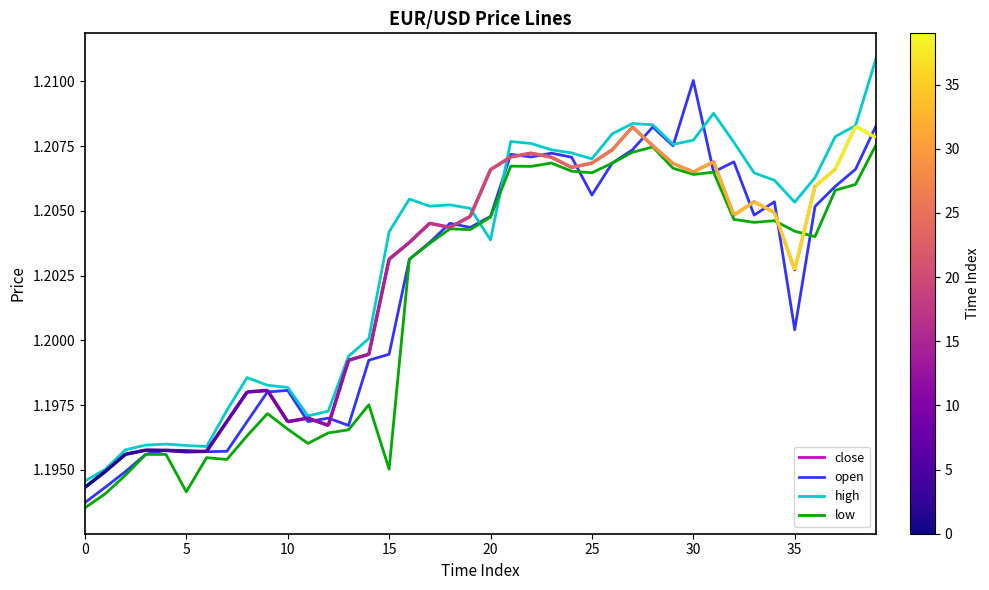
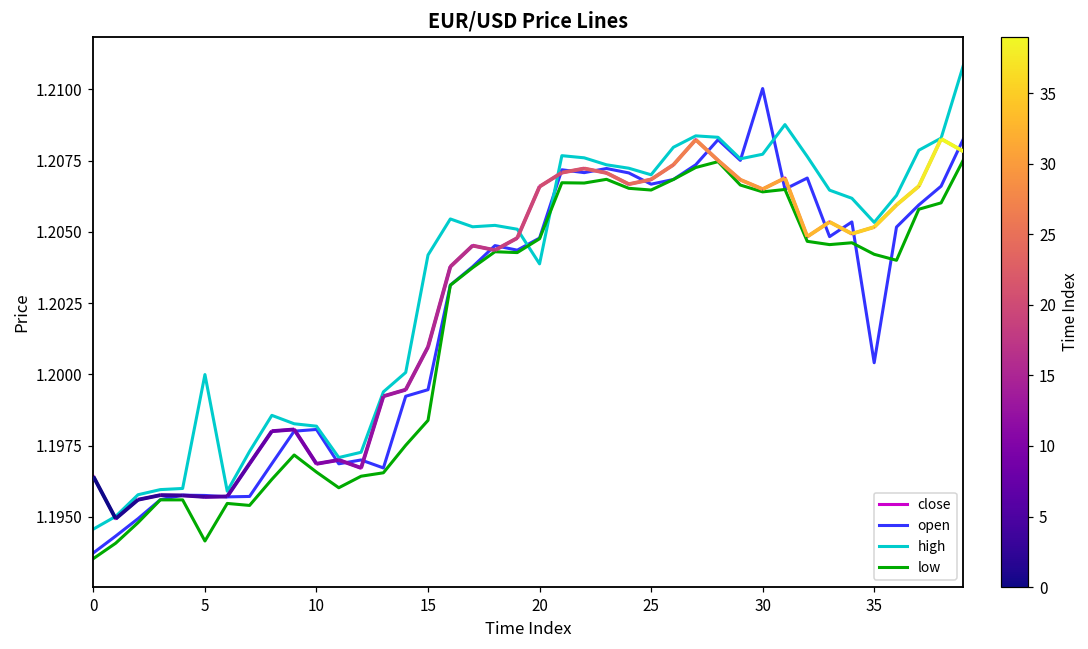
close, 0: 1.1943 -> 1.1964
high, 5: 1.1959 -> 1.2000
close, 15: 1.2031 -> 1.2010
low, 15: 1.1950 -> 1.1984
open, 25: 1.2056 -> 1.2067
close, 35: 1.2027 -> 1.2052
